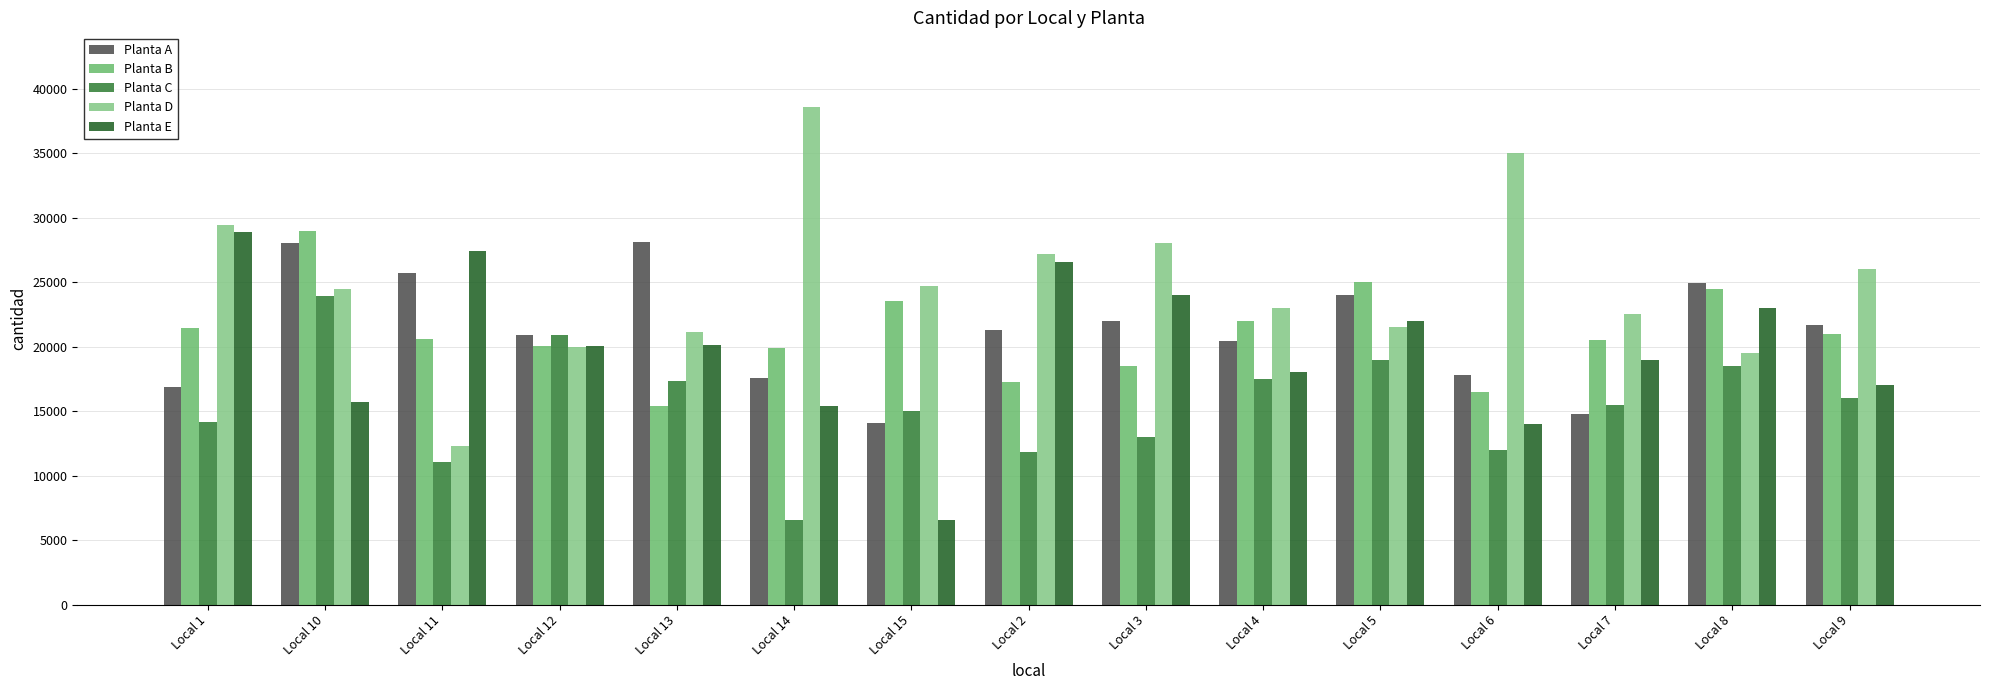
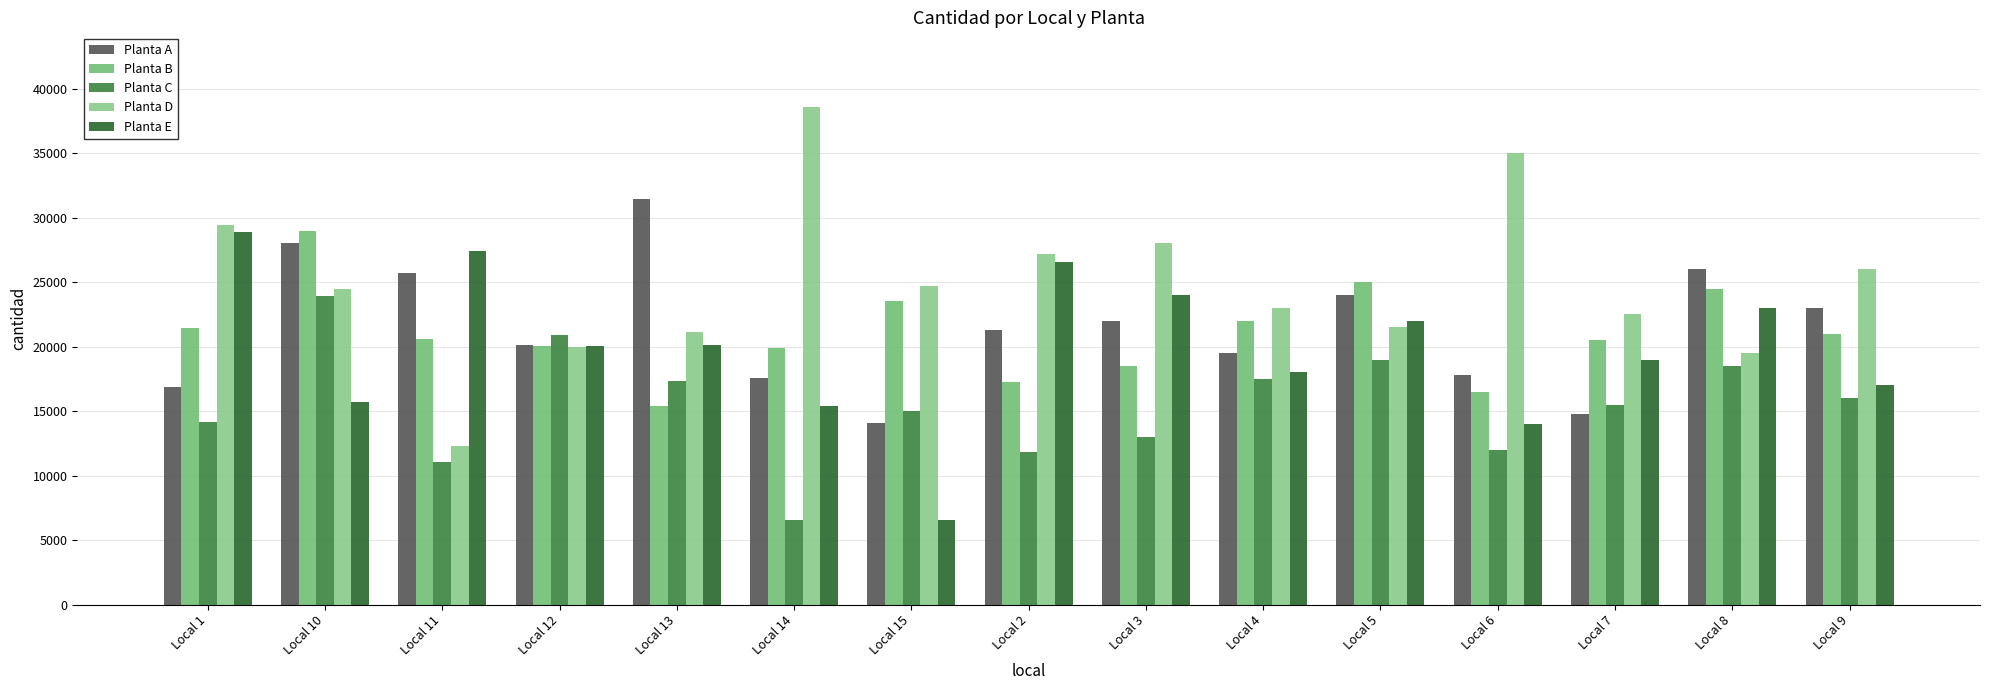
Planta A, Local 12: 20900 -> 20100
Planta A, Local 13: 28100 -> 31400
Planta A, Local 4: 20500 -> 19500
Planta A, Local 8: 24900 -> 26000
Planta A, Local 9: 21700 -> 23000
